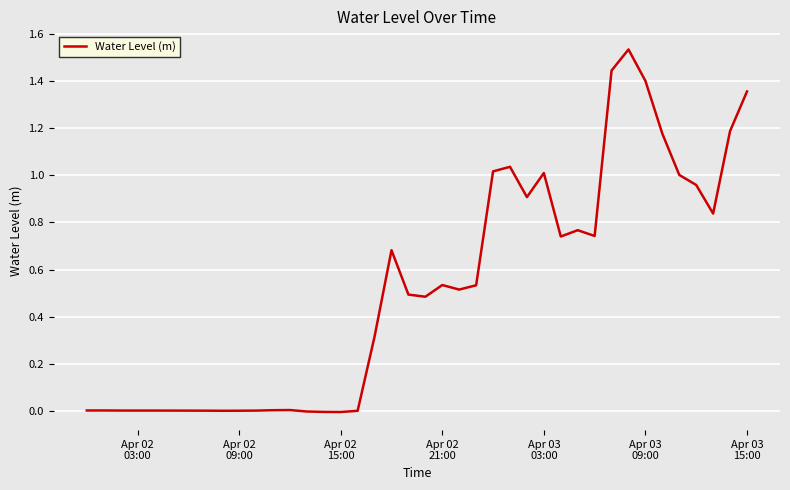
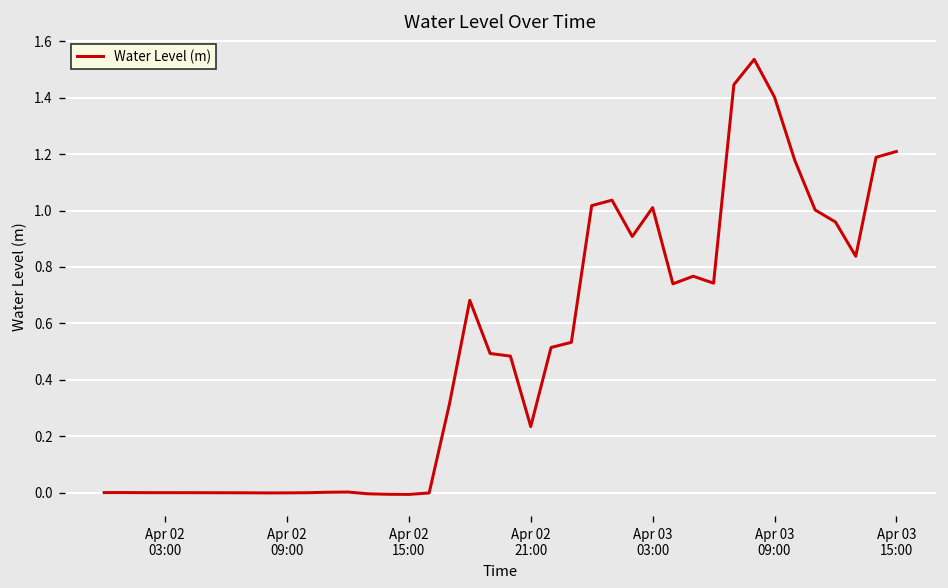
Apr 02 21:00: 0.53 -> 0.23
Apr 03 15:00: 1.36 -> 1.21
